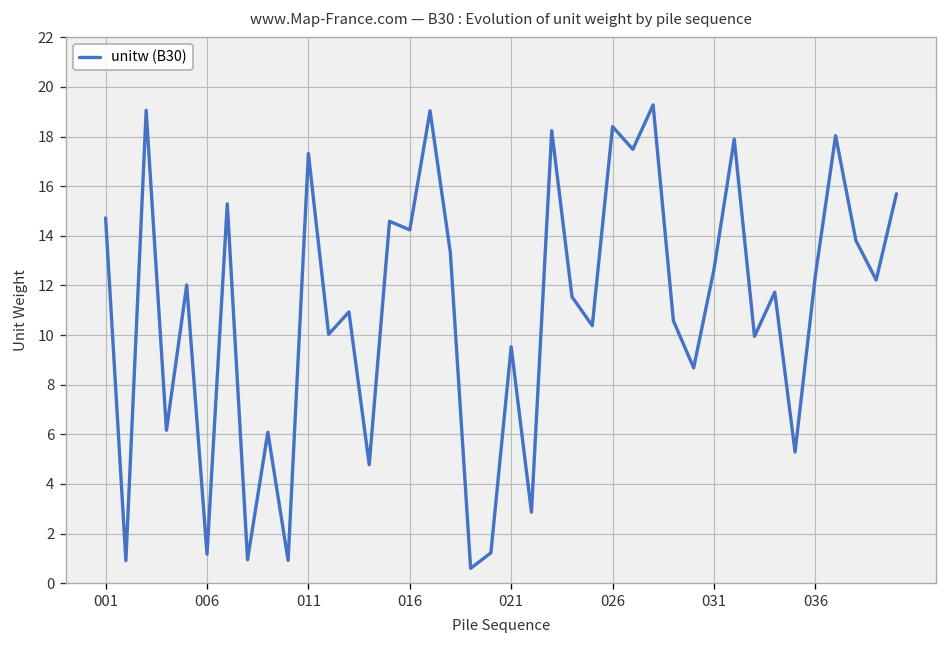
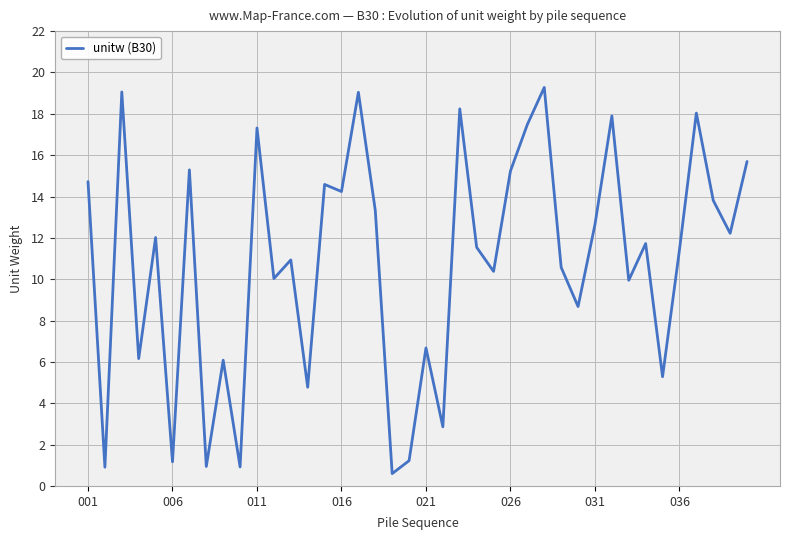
021: 9.5 -> 6.7
026: 18.4 -> 15.2
036: 12.4 -> 11.4
